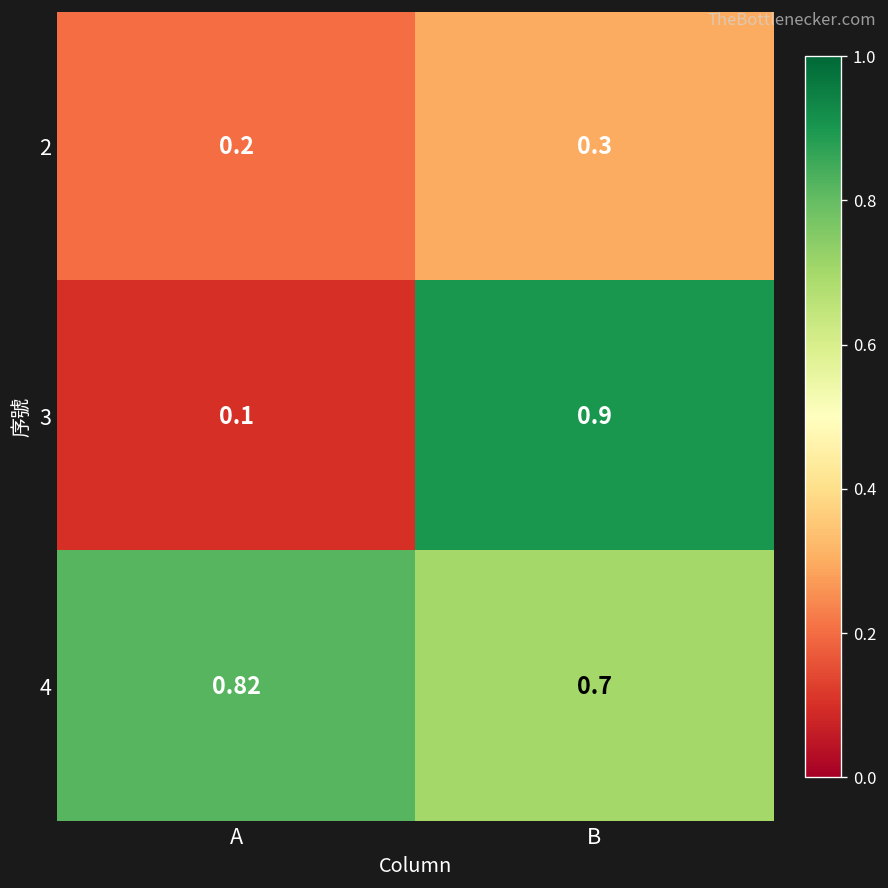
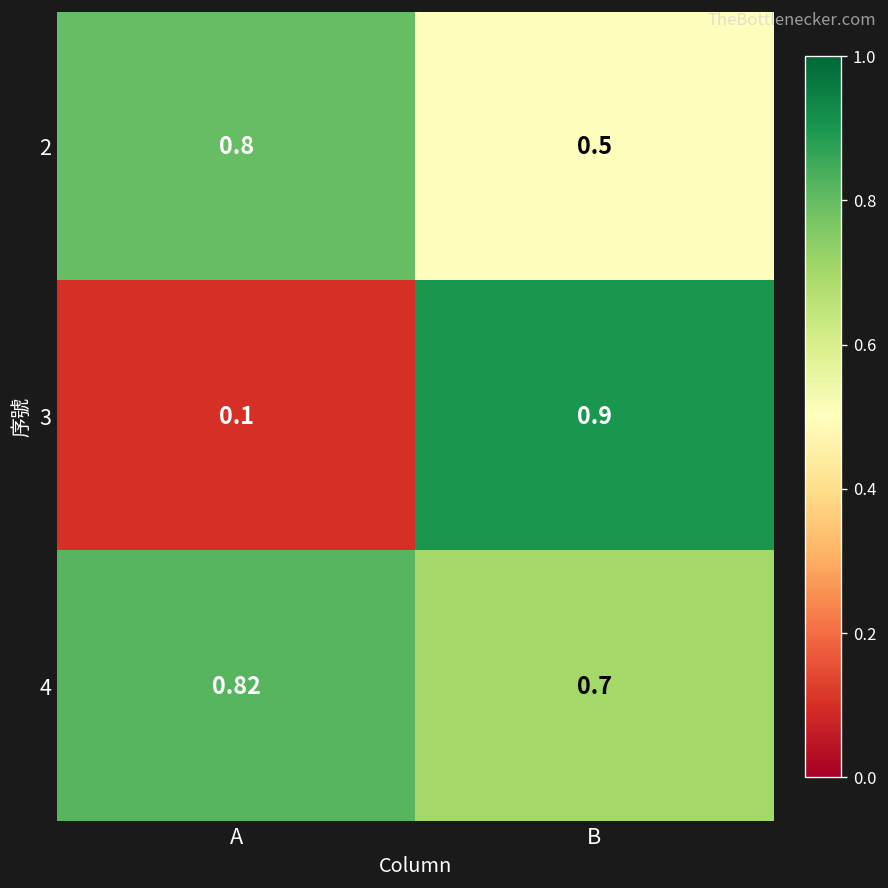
2, A: 0.2 -> 0.8
2, B: 0.3 -> 0.5
